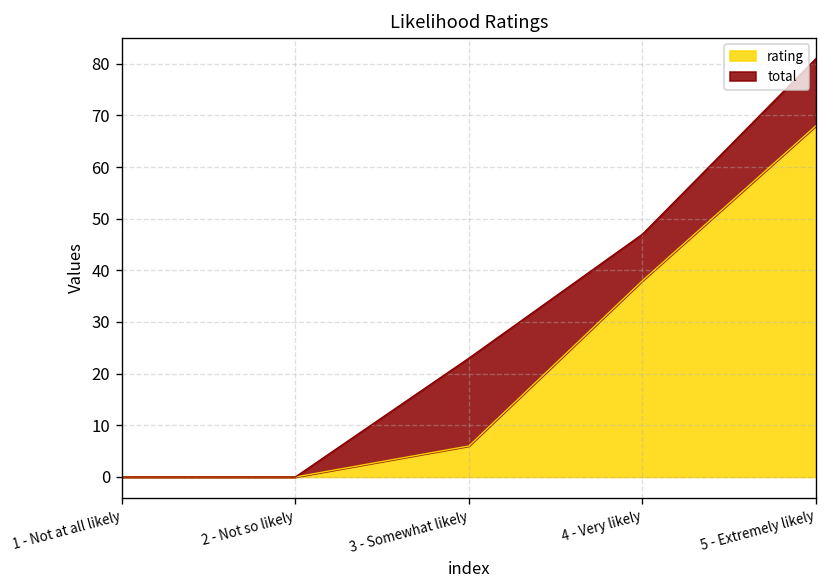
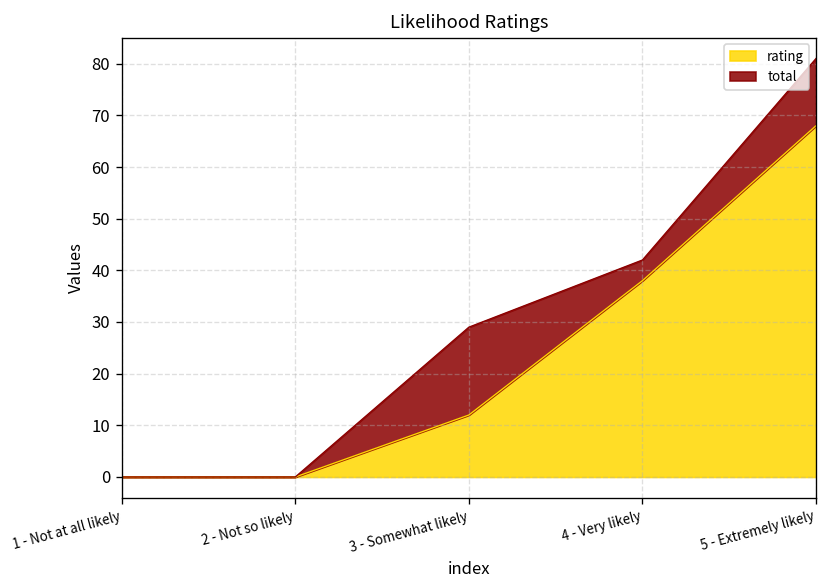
rating, 3 - Somewhat likely: 6 -> 12
total, 4 - Very likely: 9 -> 4
